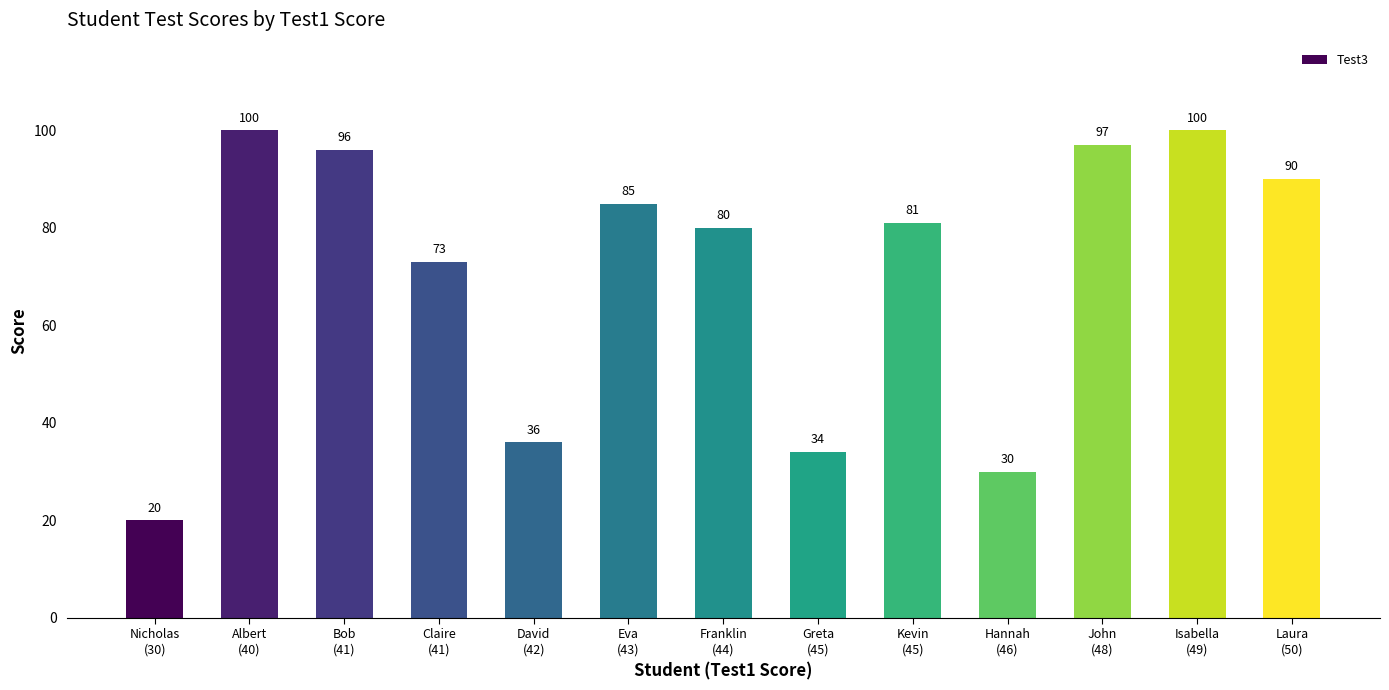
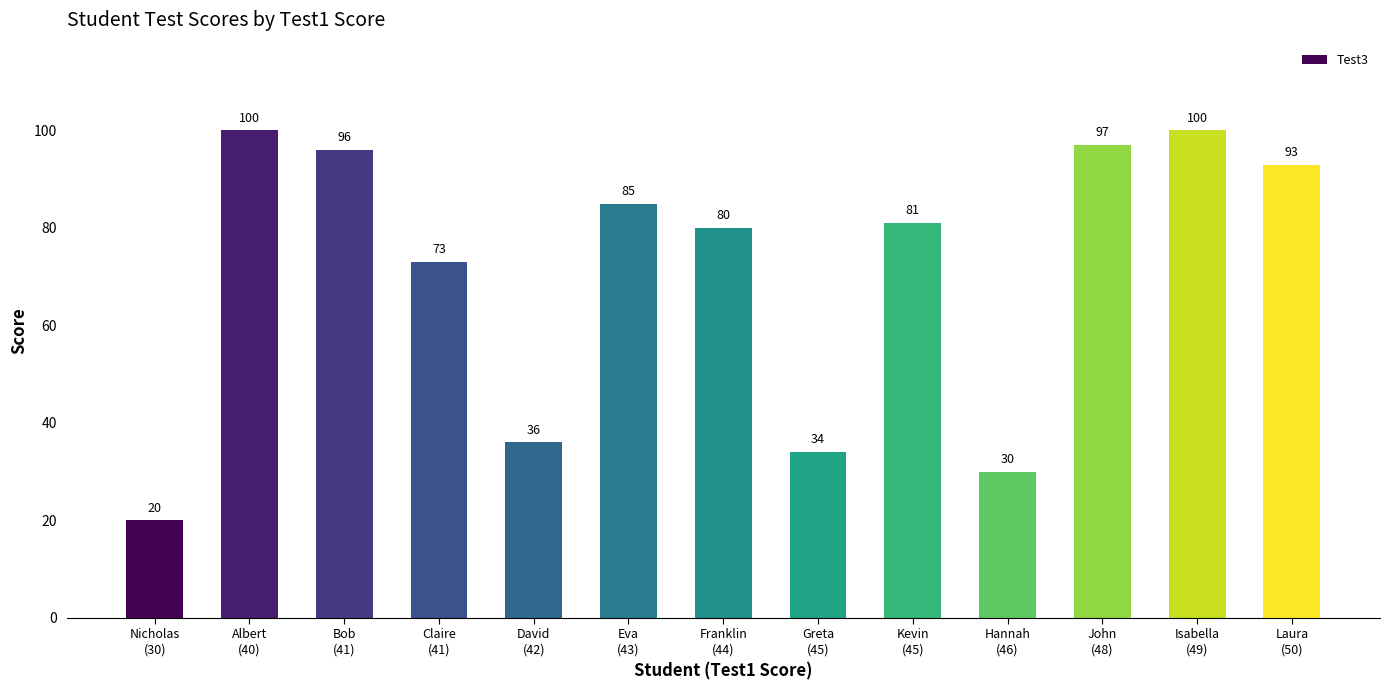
Laura (50): 90 -> 93
